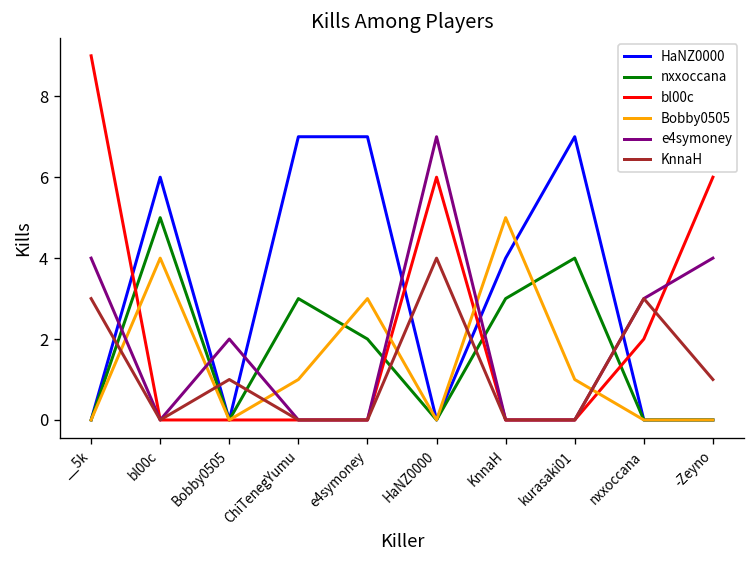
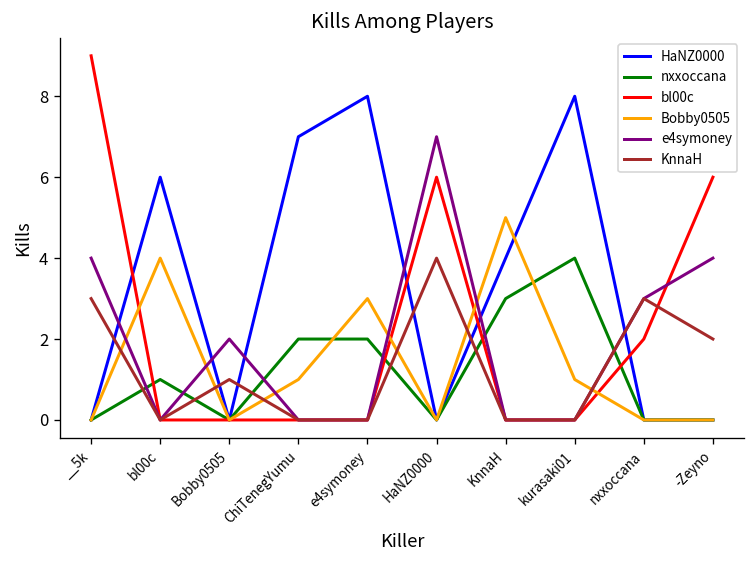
nxxoccana, bl00c: 5 -> 1
nxxoccana, ChiTenegYumu: 3 -> 2
HaNZ0000, e4symoney: 7 -> 8
HaNZ0000, kurasaki01: 7 -> 8
KnnaH, -Zeyno: 1 -> 2
